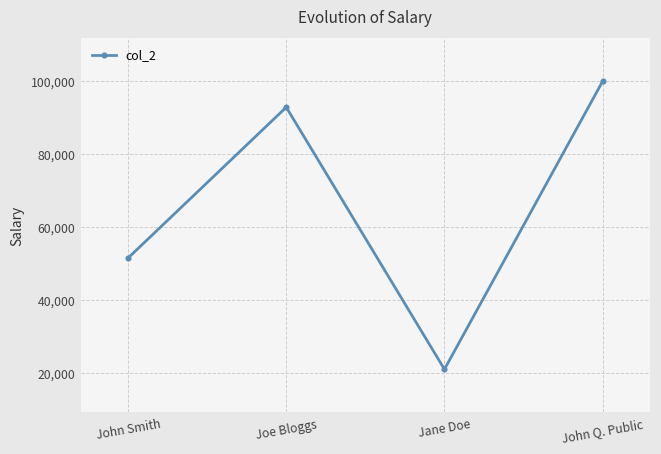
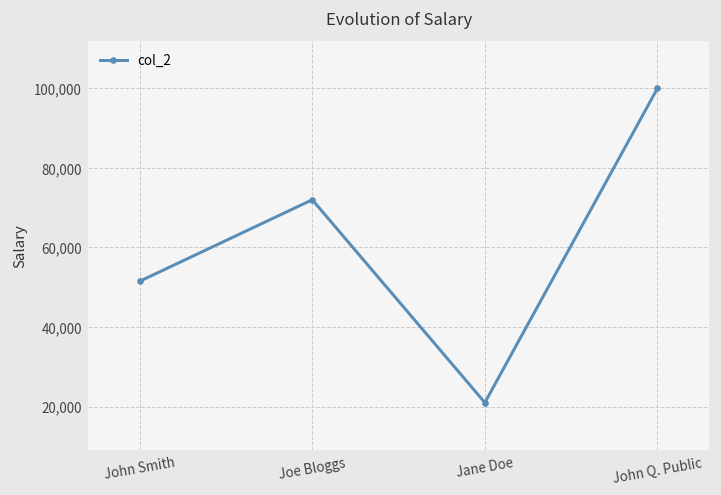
Joe Bloggs: 93,000 -> 72,000
